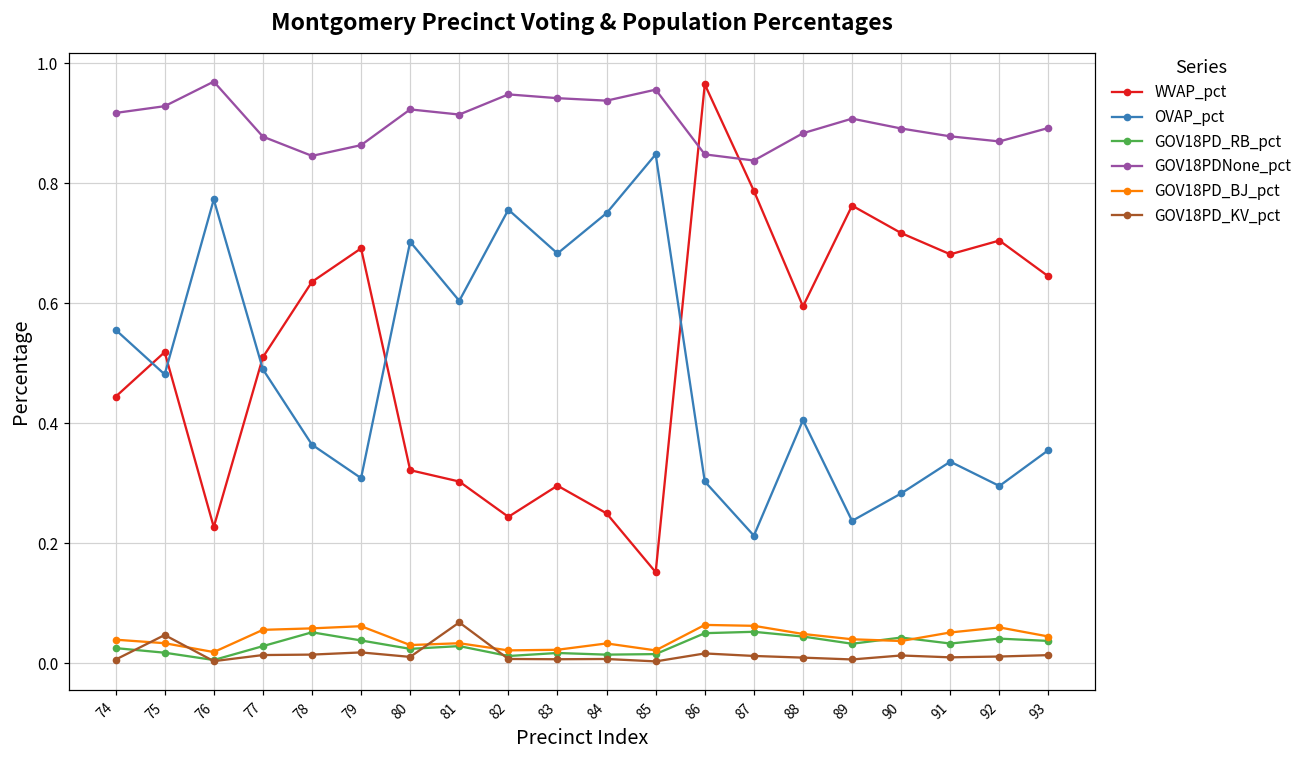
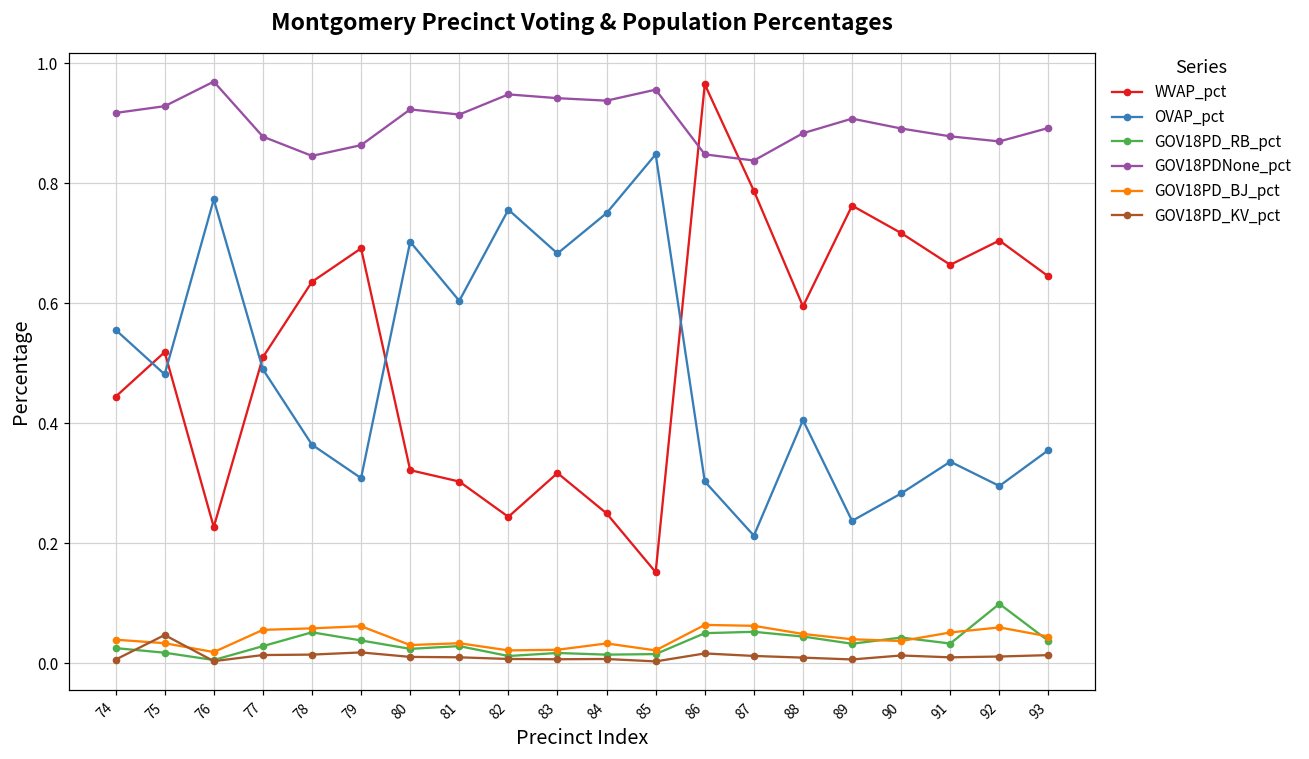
GOV18PD_KV_pct, 81: 0.07 -> 0.01
WVAP_pct, 83: 0.30 -> 0.32
WVAP_pct, 91: 0.68 -> 0.66
GOV18PD_RB_pct, 92: 0.04 -> 0.10
